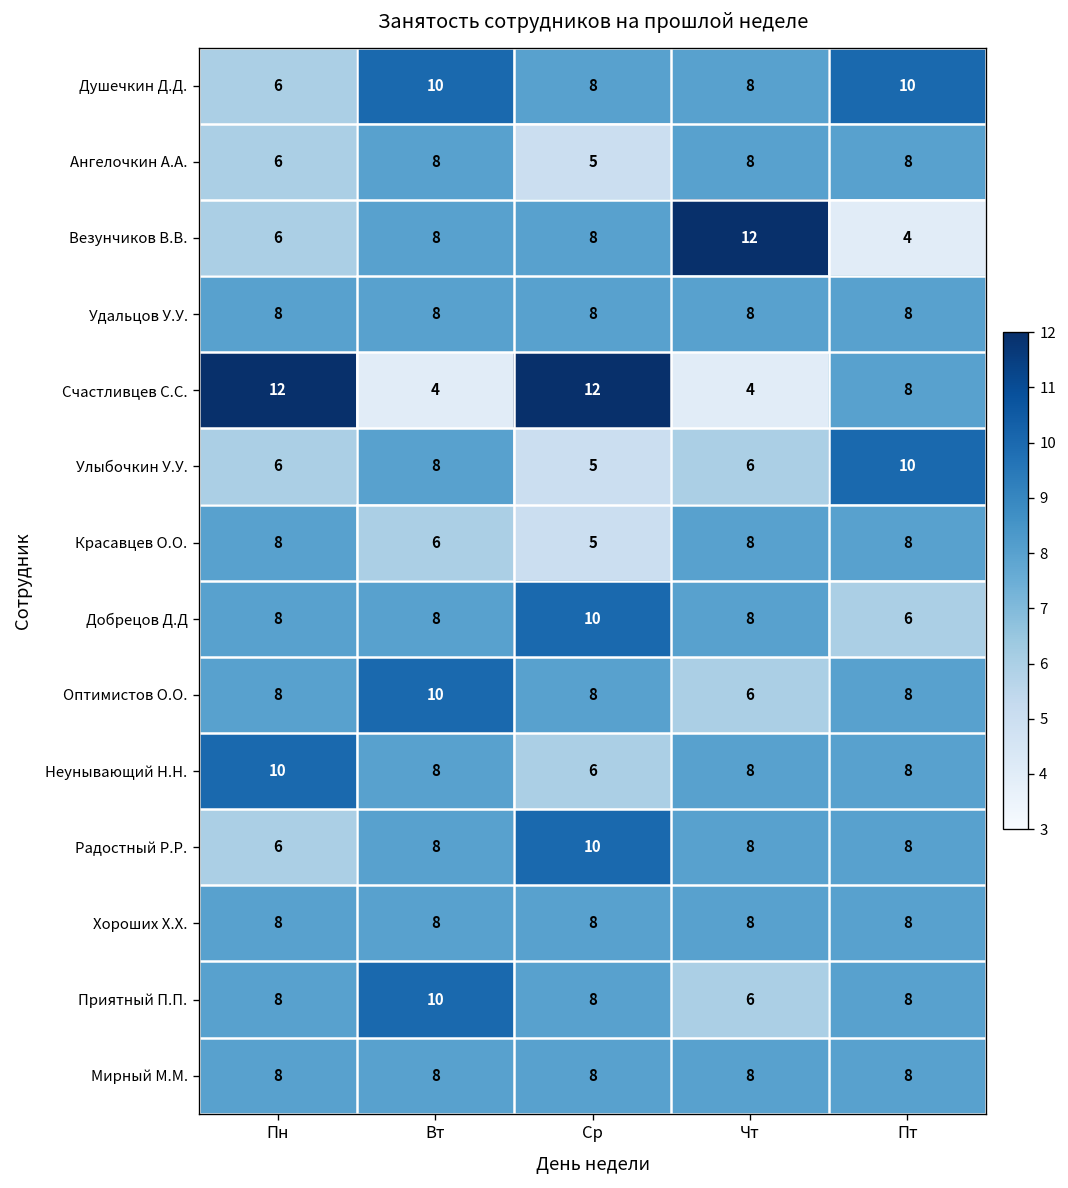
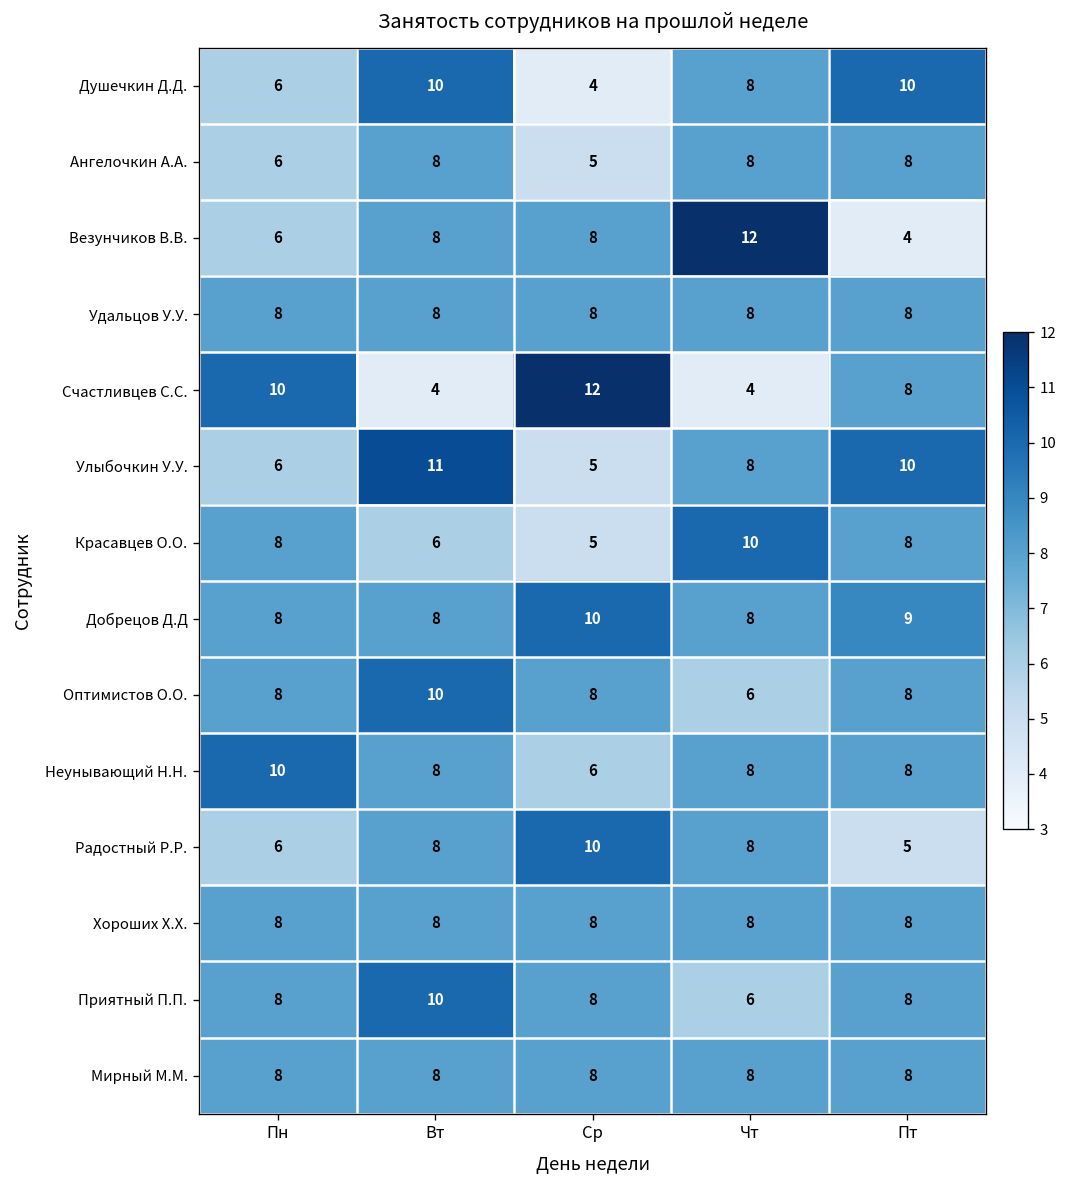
Душечкин Д.Д., Ср: 8 -> 4
Счастливцев С.С., Пн: 12 -> 10
Улыбочкин У.У., Вт: 8 -> 11
Улыбочкин У.У., Чт: 6 -> 8
Красавцев О.О., Чт: 8 -> 10
Добрецов Д.Д, Пт: 6 -> 9
Радостный Р.Р., Пт: 8 -> 5
